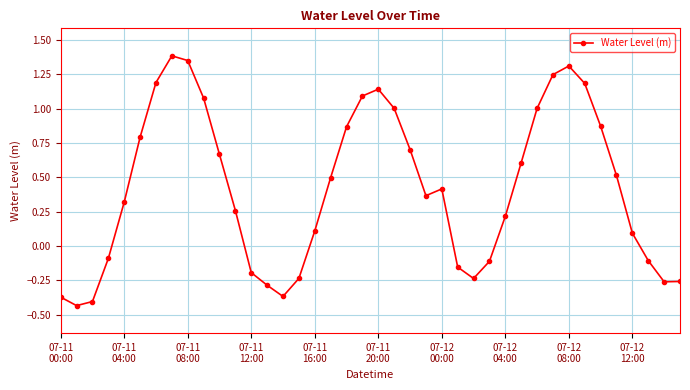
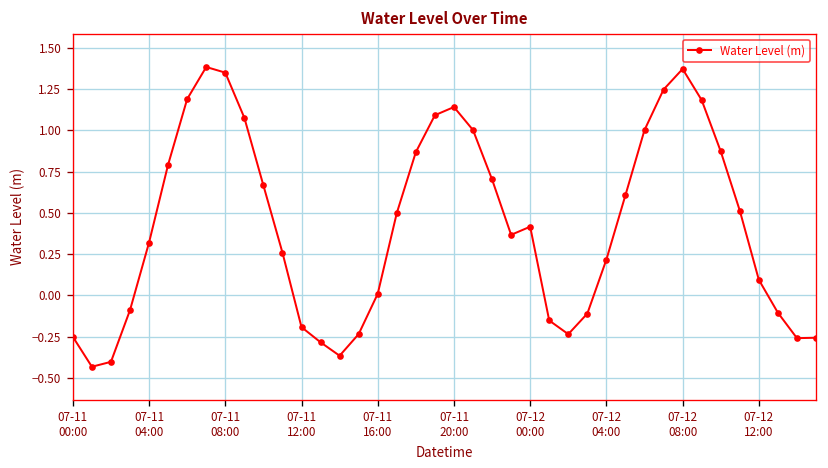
07-11 00:00: -0.37 -> -0.25
07-11 16:00: 0.11 -> 0.01
07-12 08:00: 1.31 -> 1.37
